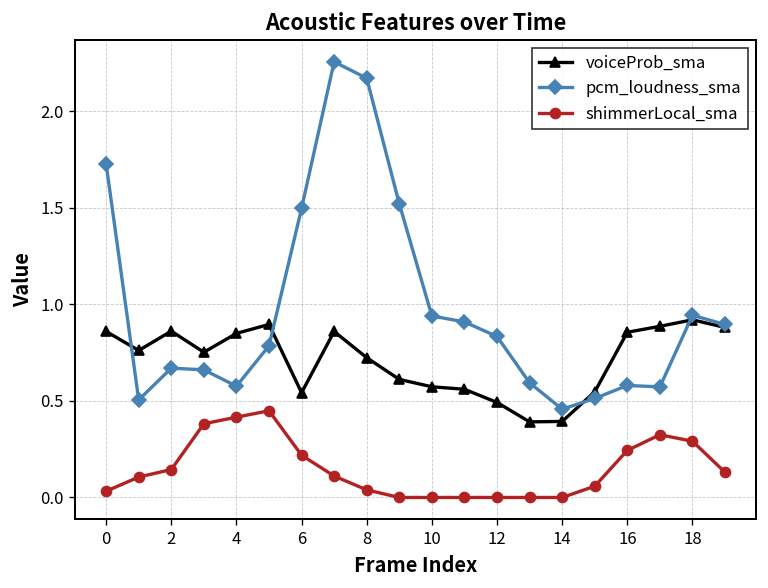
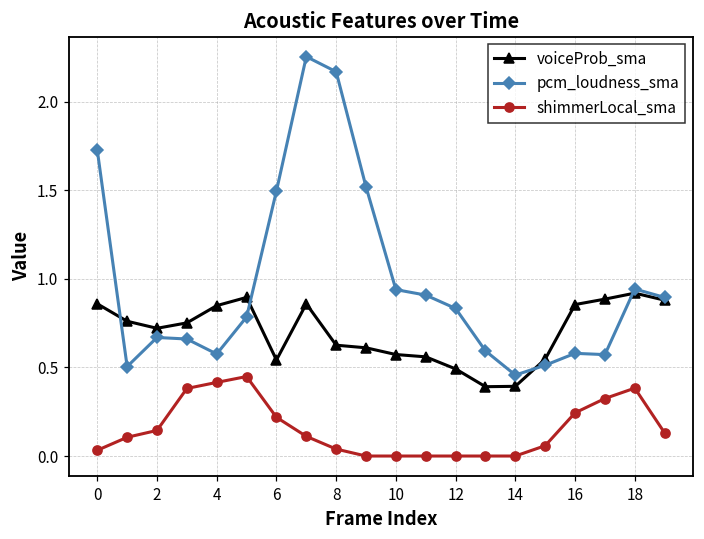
voiceProb_sma, 2: 0.86 -> 0.72
voiceProb_sma, 8: 0.72 -> 0.63
shimmerLocal_sma, 18: 0.29 -> 0.38
